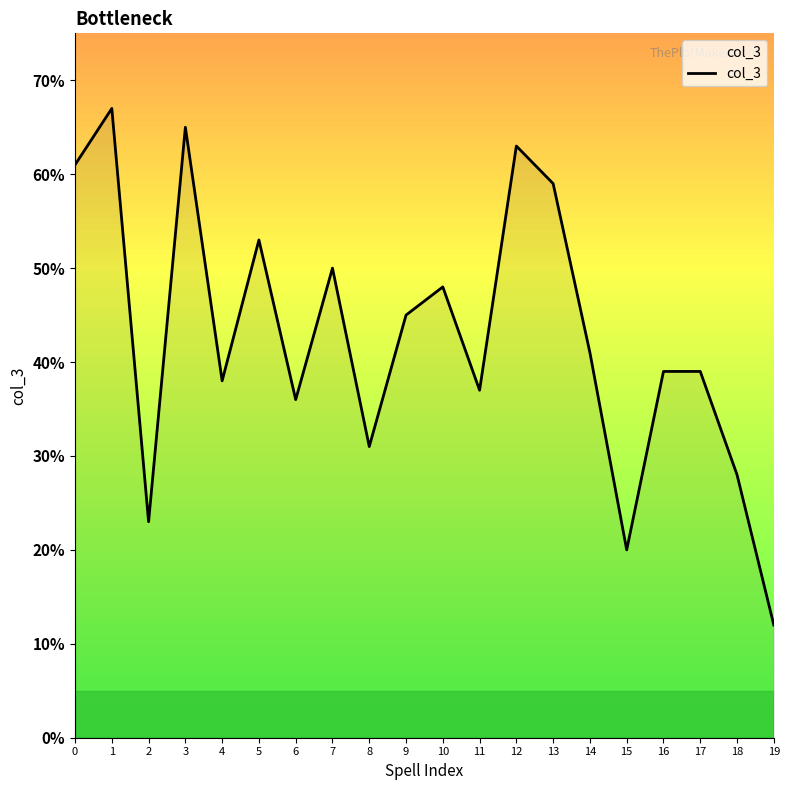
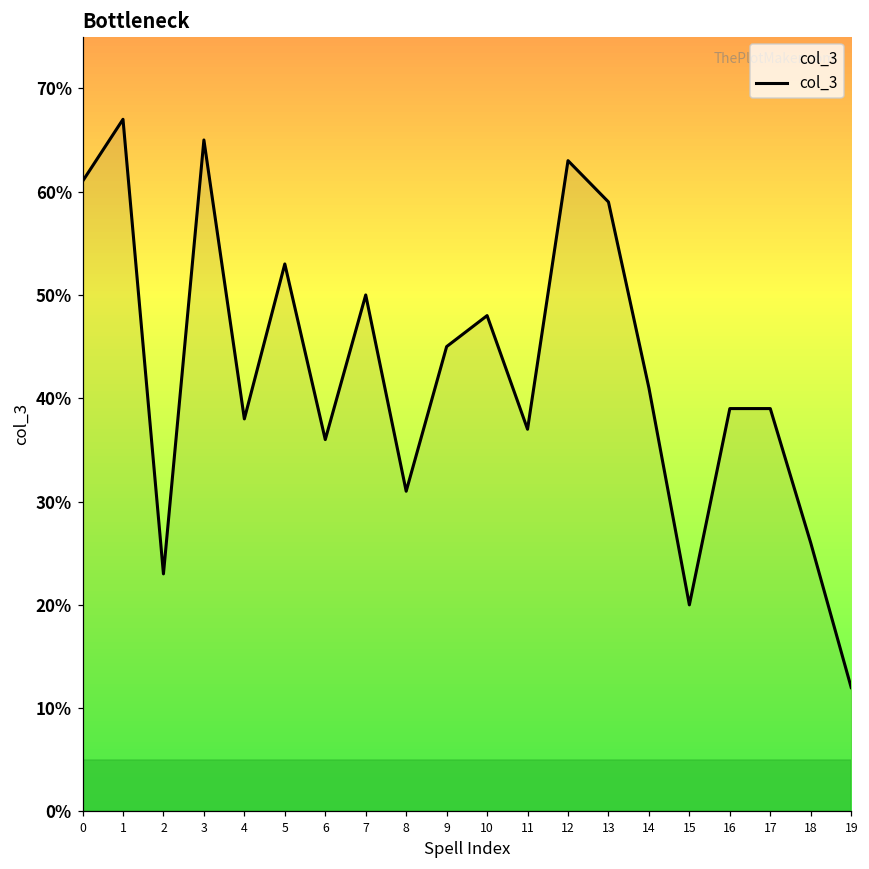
18: 28% -> 26%
